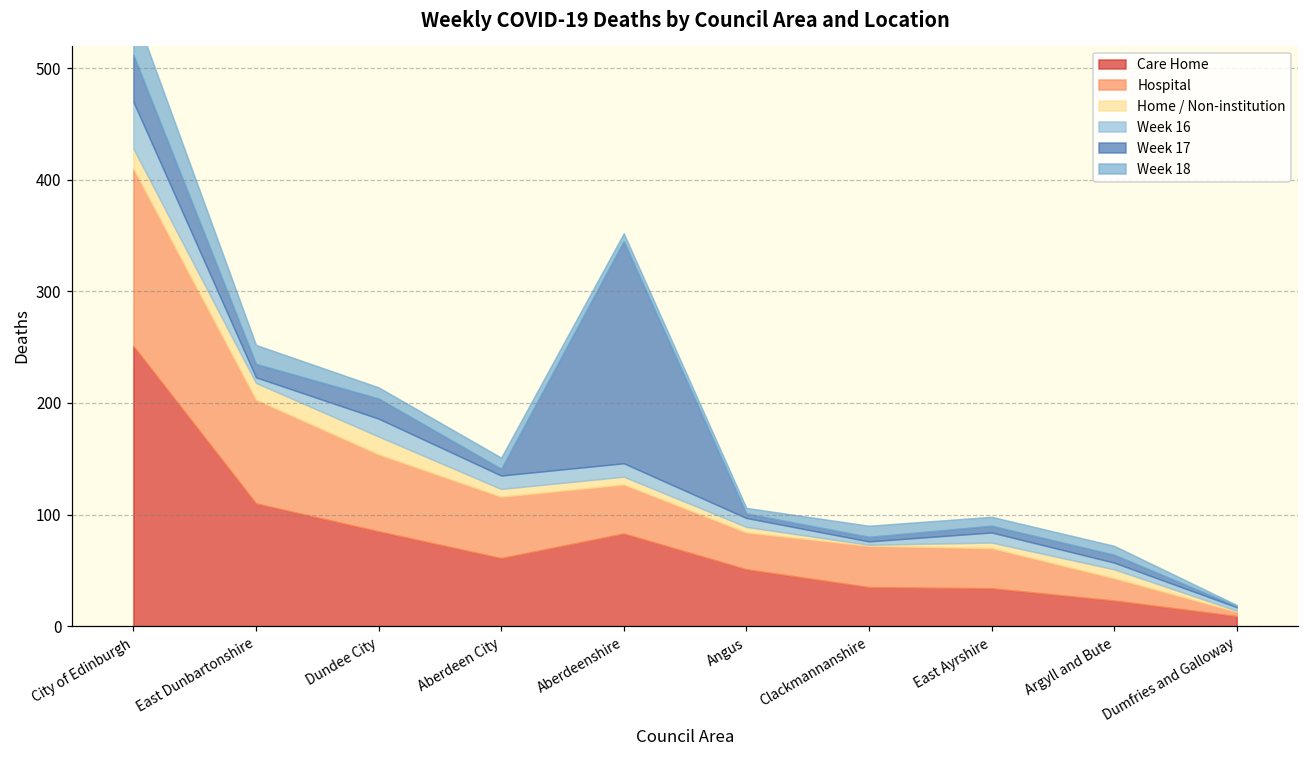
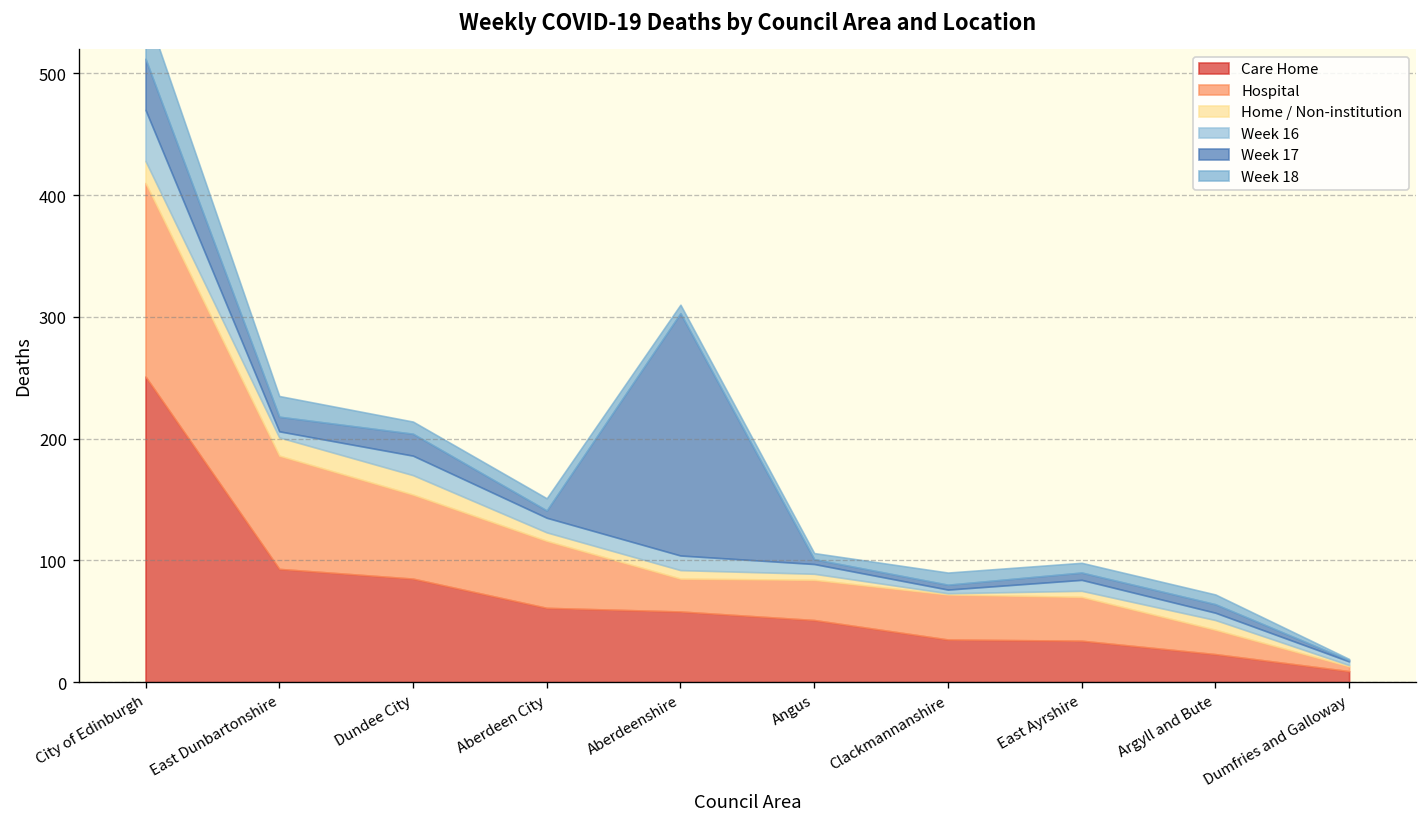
Care Home, East Dunbartonshire: 110 -> 93
Care Home, Aberdeenshire: 83 -> 58
Hospital, Aberdeenshire: 44 -> 27
